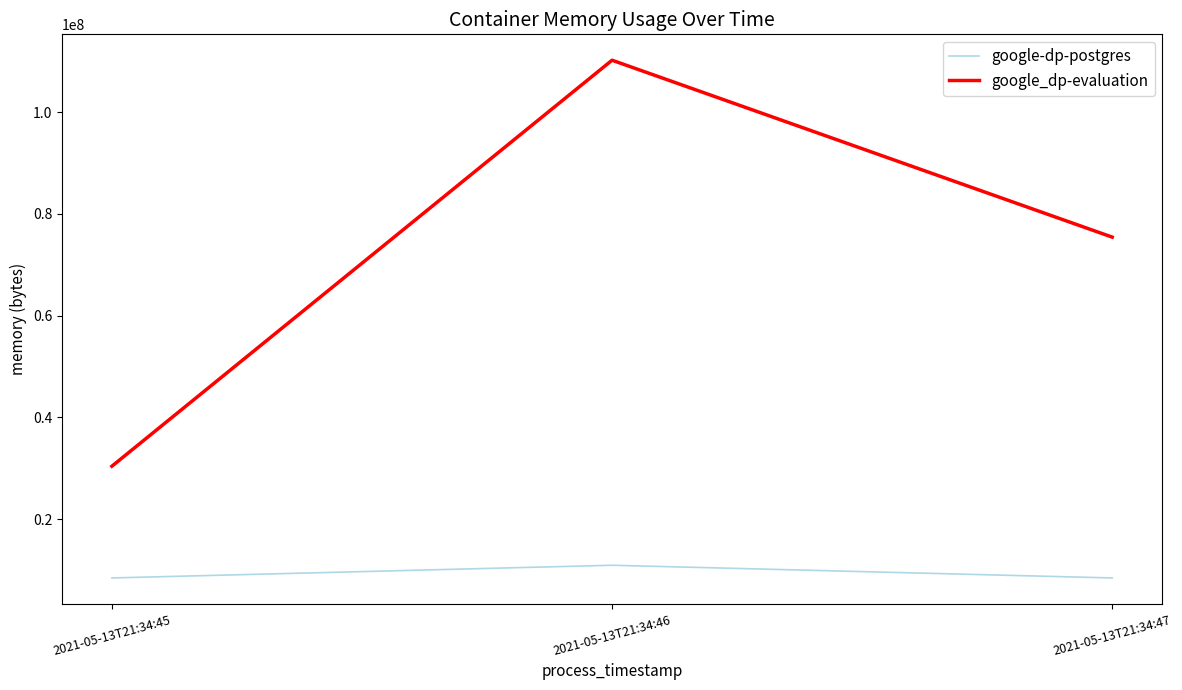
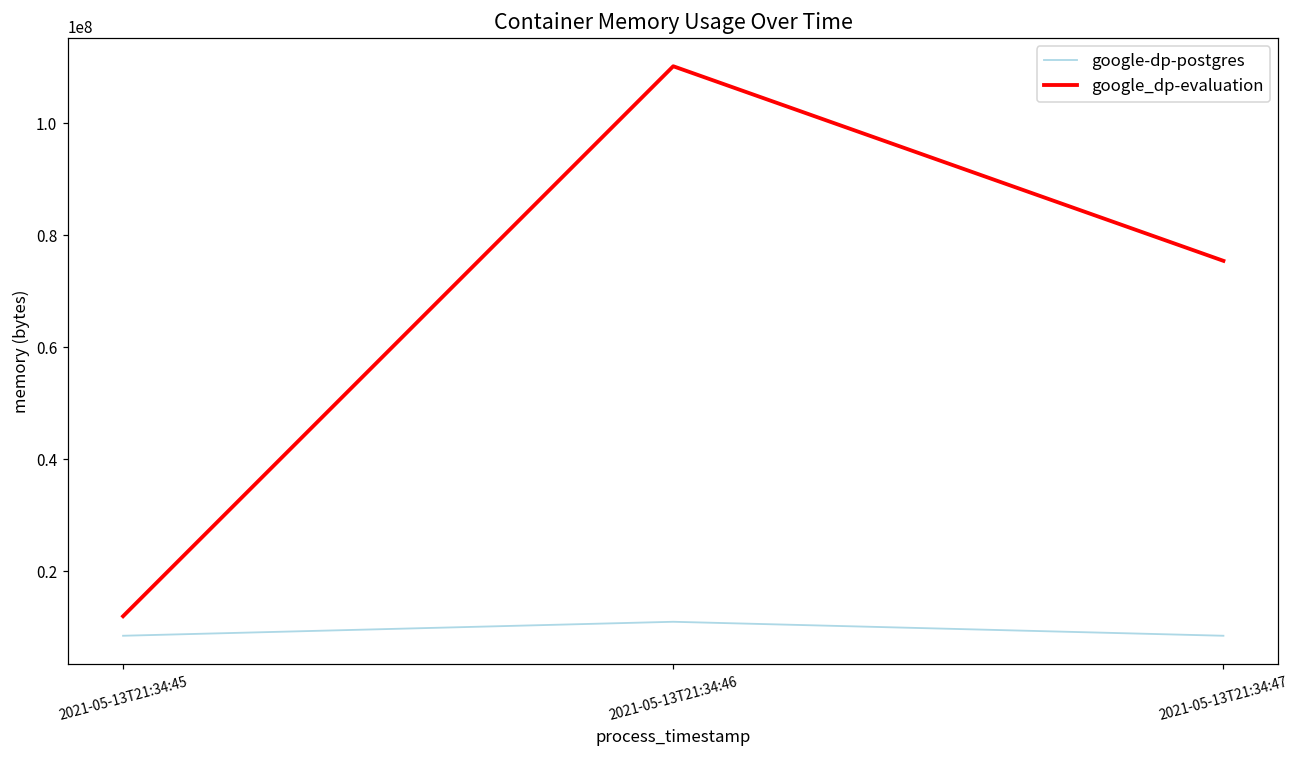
google_dp-evaluation, 2021-05-13T21:34:45: 30000000 -> 12000000
